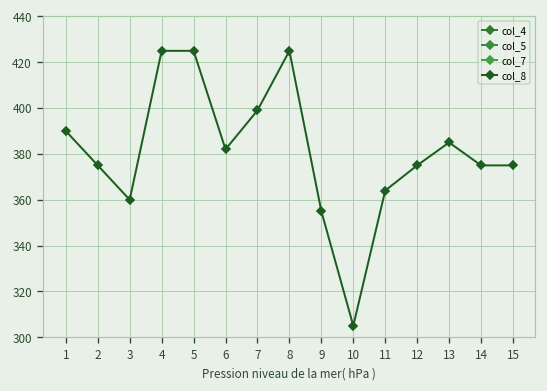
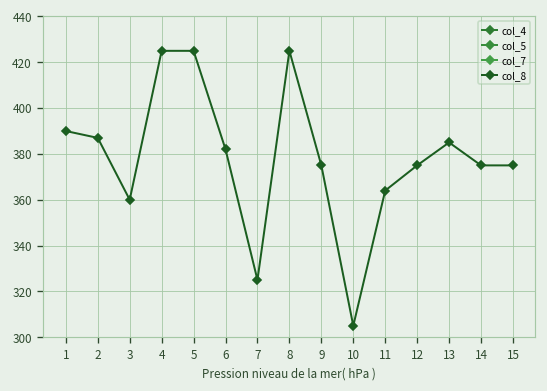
col_8, 2: 375 -> 387
col_8, 7: 399 -> 325
col_8, 9: 355 -> 375
